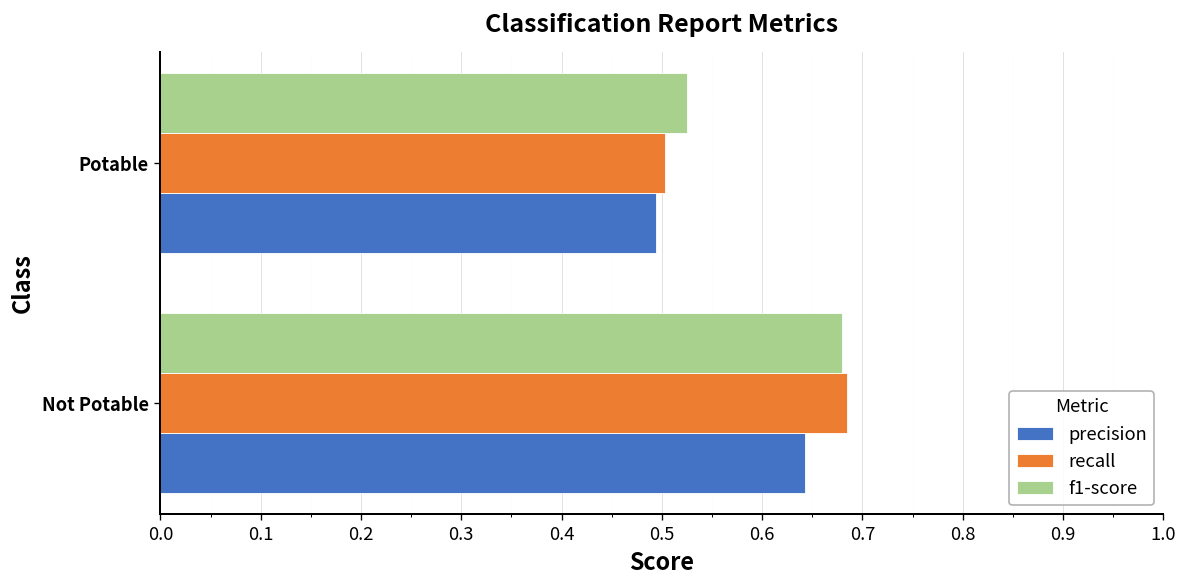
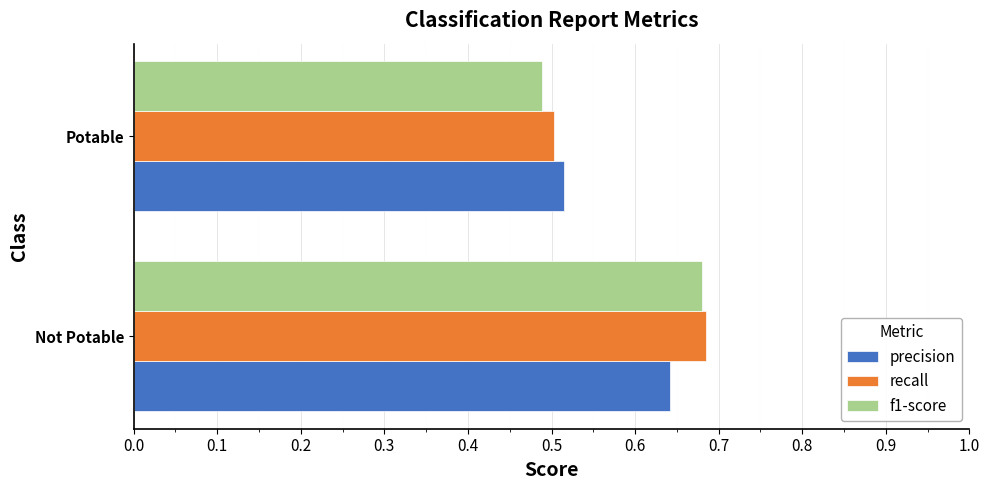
f1-score, Potable: 0.53 -> 0.49
precision, Potable: 0.49 -> 0.51
